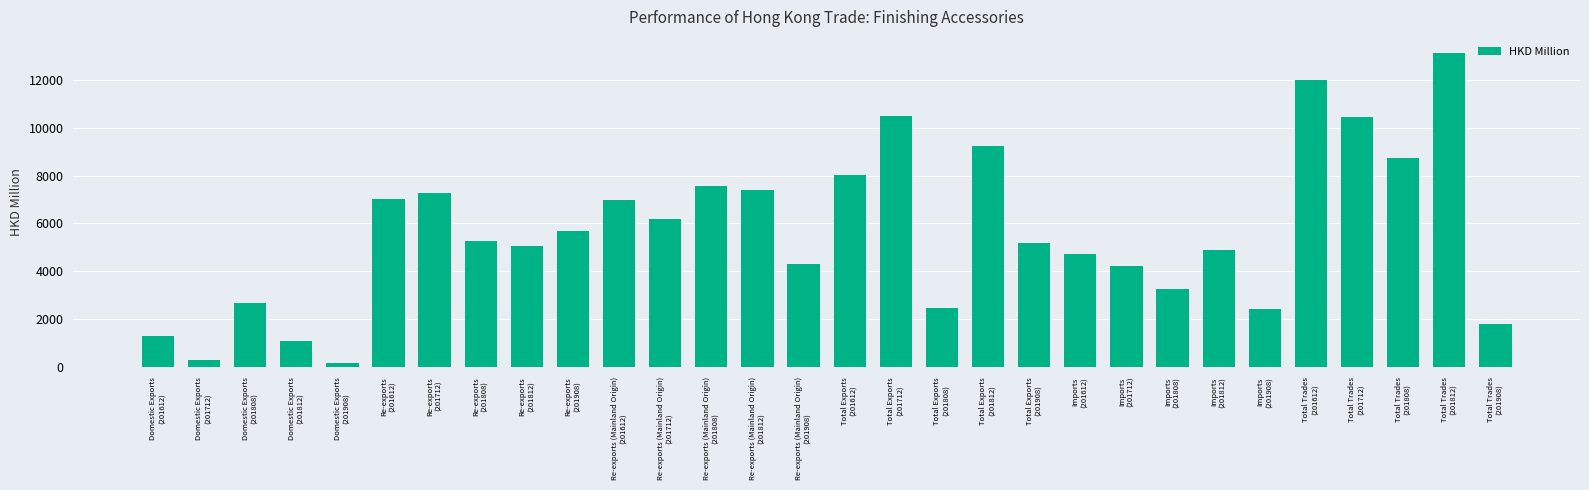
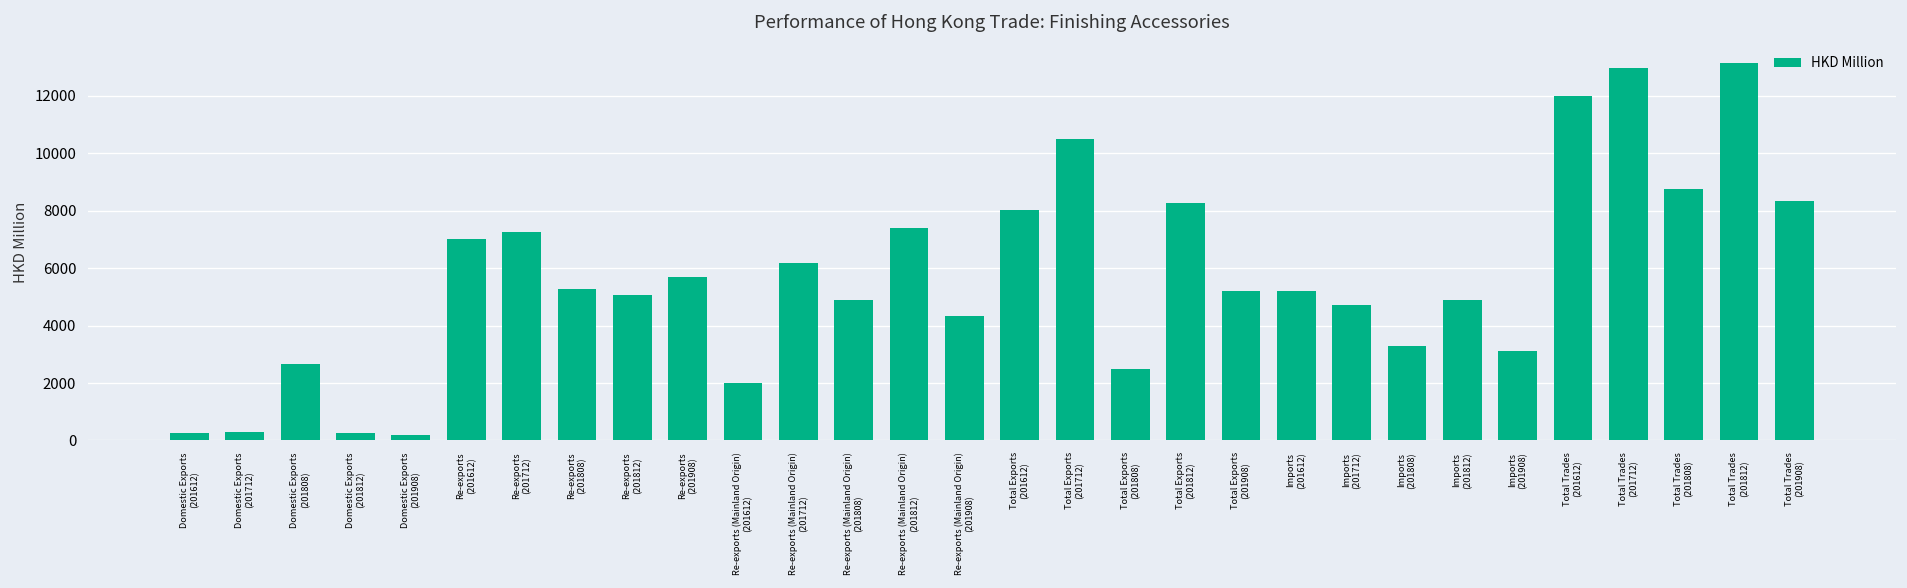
Domestic Exports (201612): 1300 -> 300
Domestic Exports (201812): 1100 -> 300
Re-exports (Mainland Origin) (201612): 7000 -> 2000
Re-exports (Mainland Origin) (201808): 7600 -> 4900
Total Exports (201812): 9300 -> 8300
Imports (201612): 4700 -> 5200
Imports (201712): 4200 -> 4700
Imports (201908): 2400 -> 3100
Total Trades (201712): 10400 -> 13000
Total Trades (201908): 1800 -> 8300
